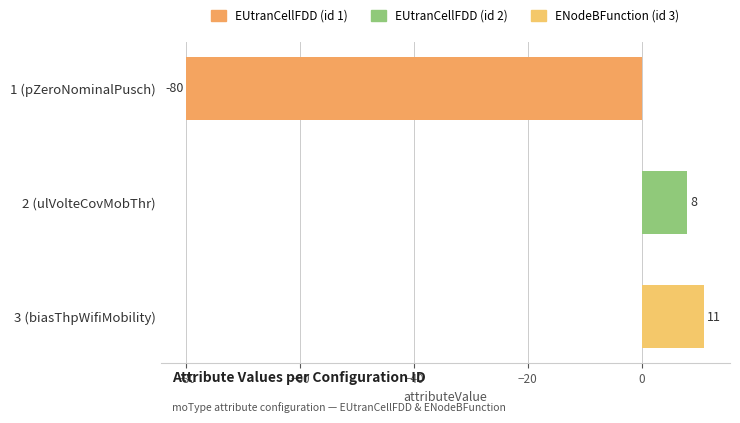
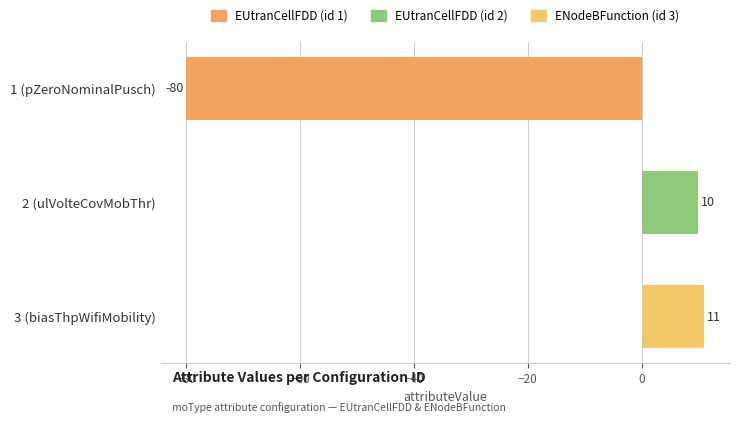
2 (ulVolteCovMobThr): 8 -> 10
